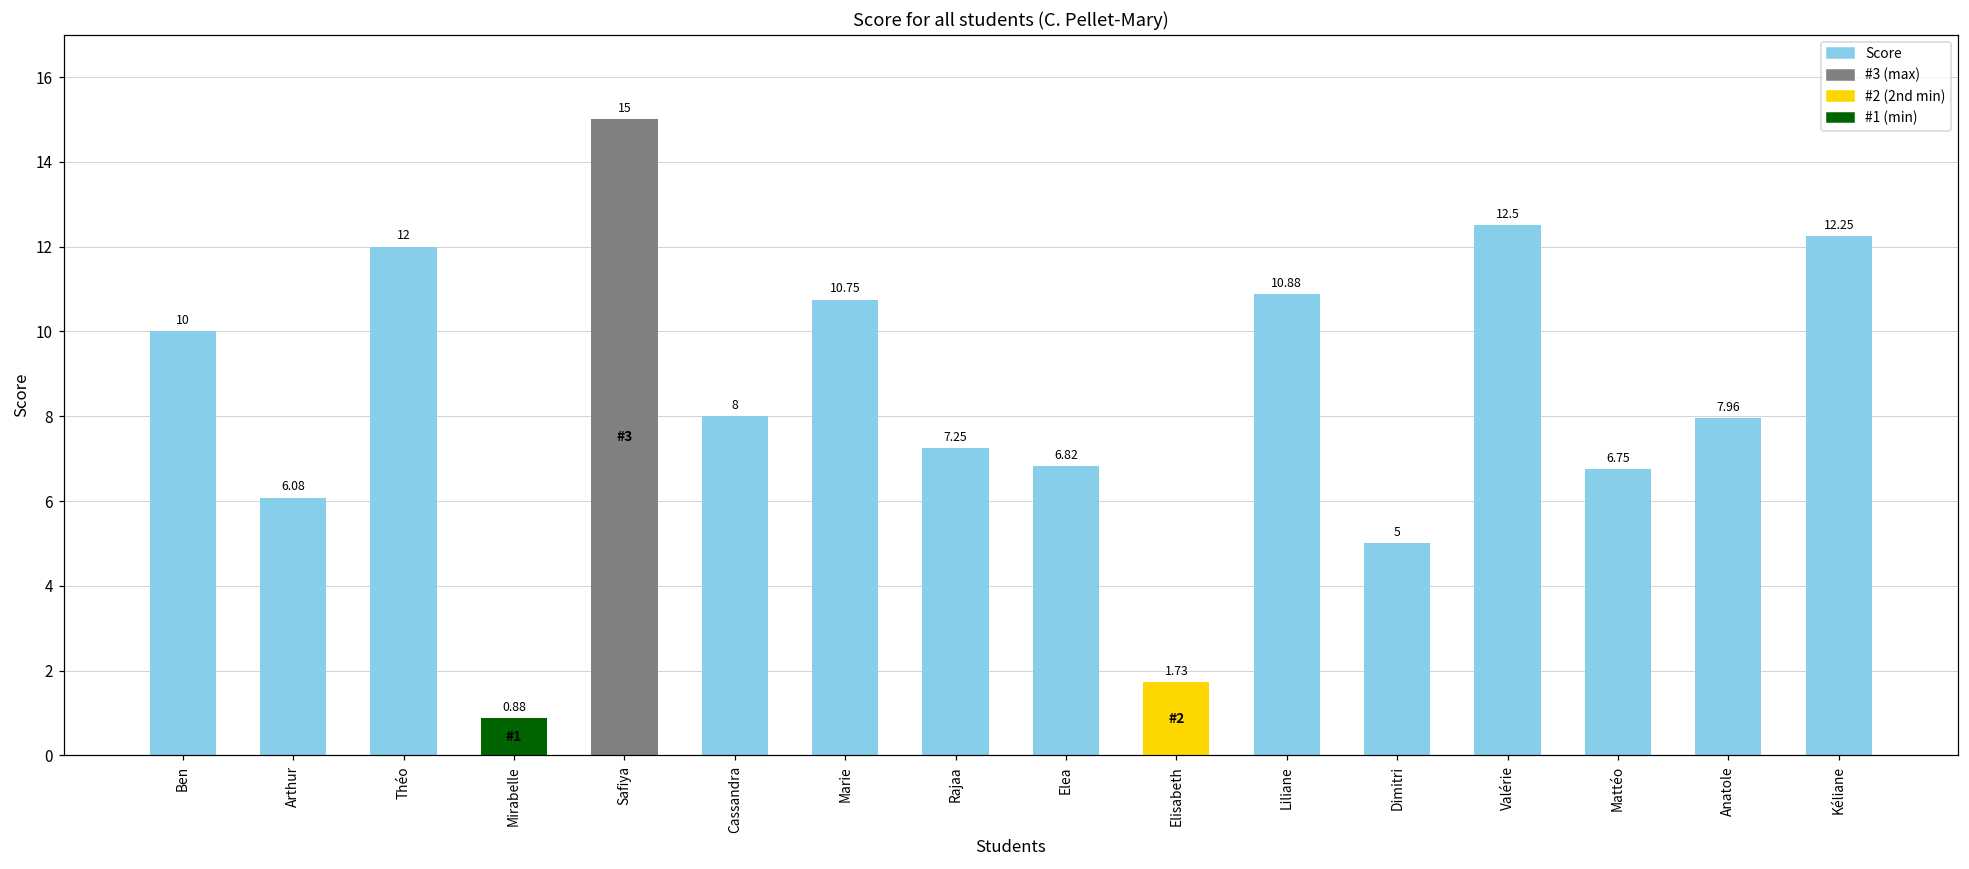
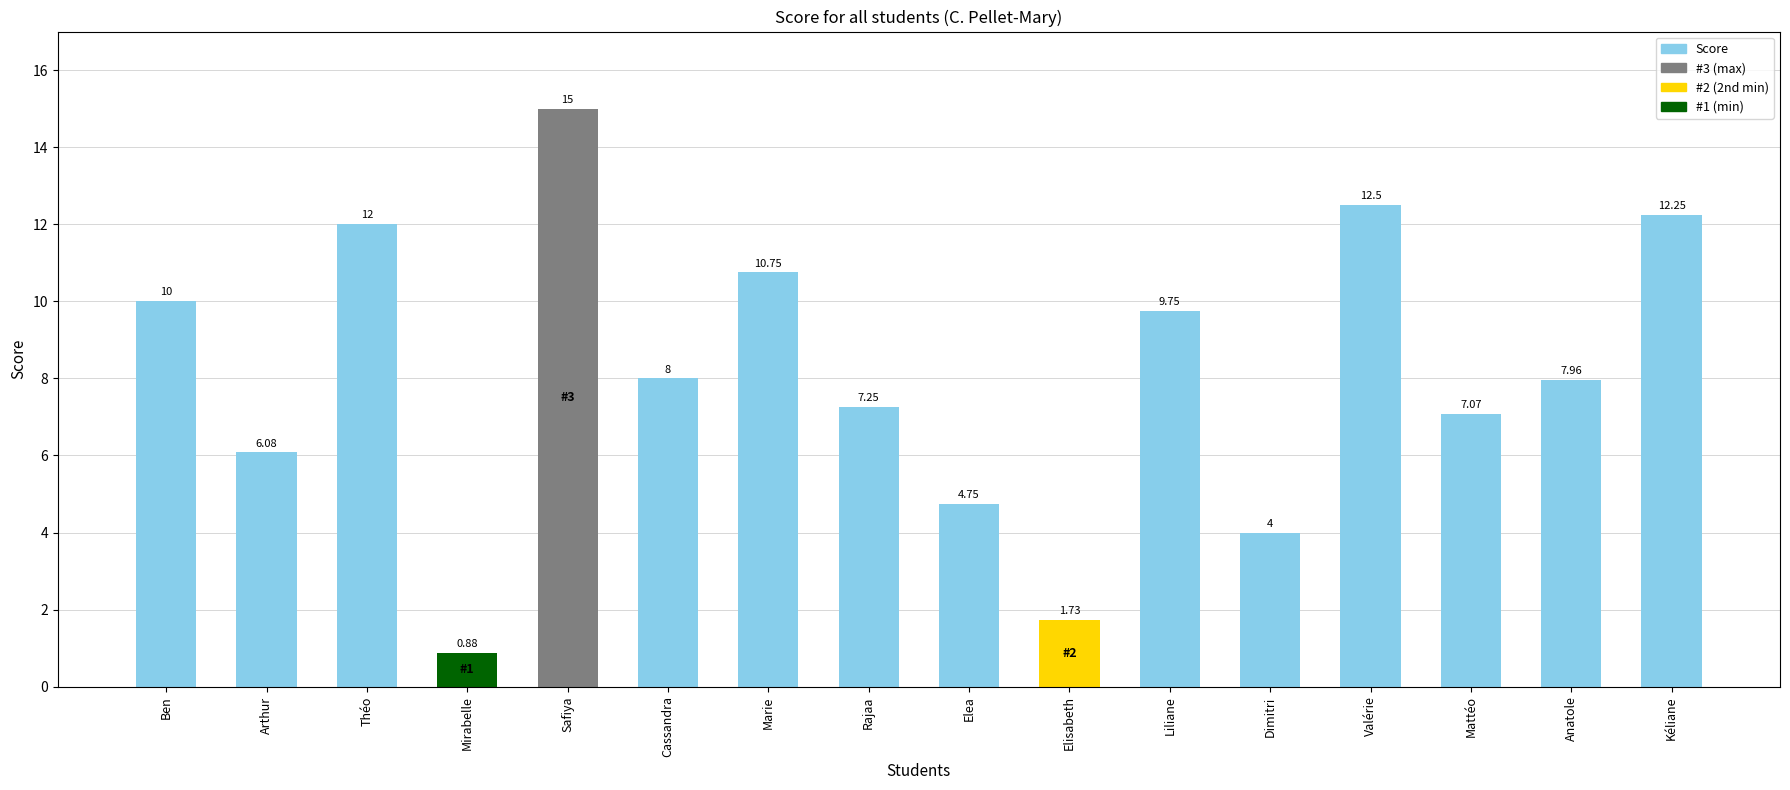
Elea: 6.82 -> 4.75
Liliane: 10.88 -> 9.75
Dimitri: 5 -> 4
Mattéo: 6.75 -> 7.07
